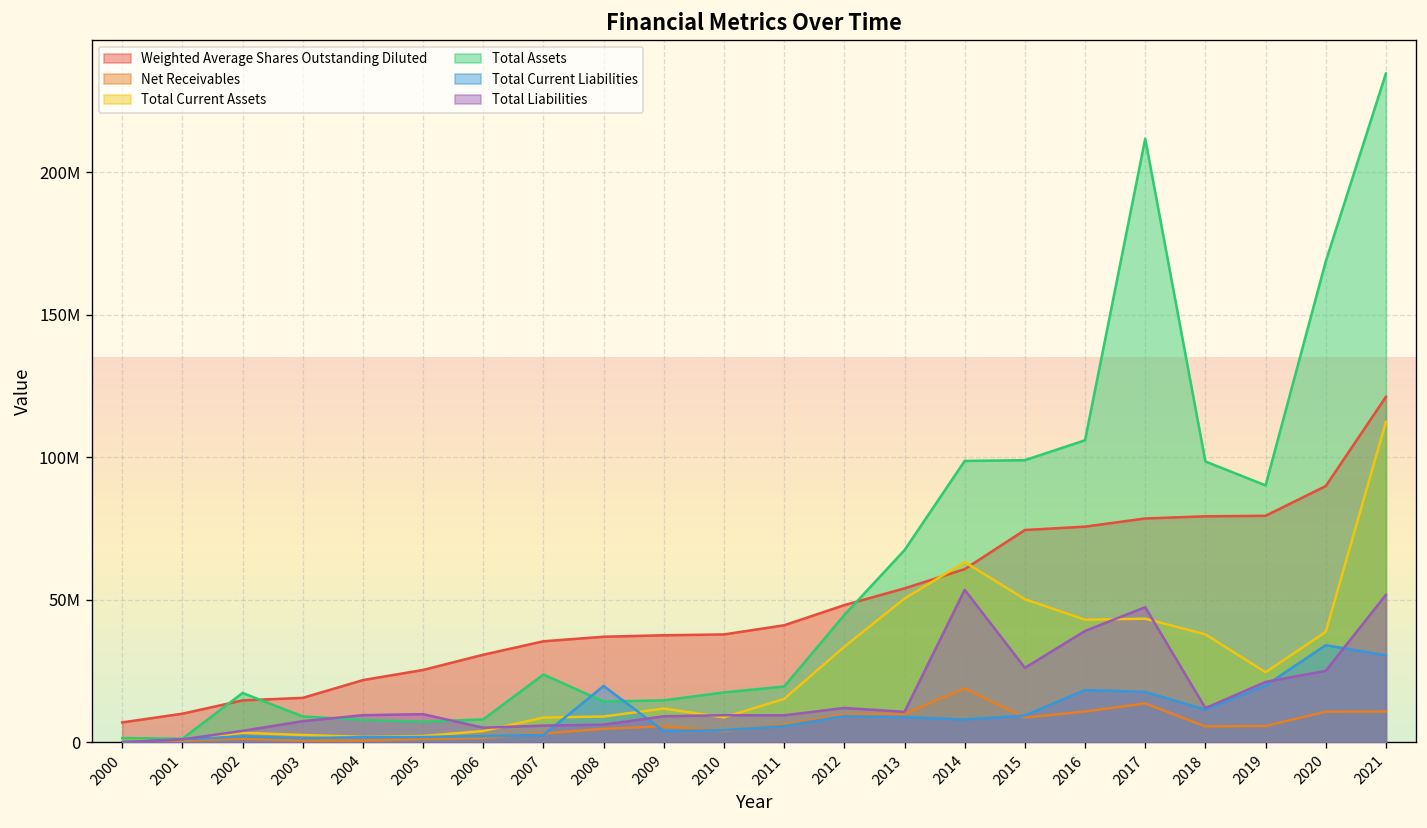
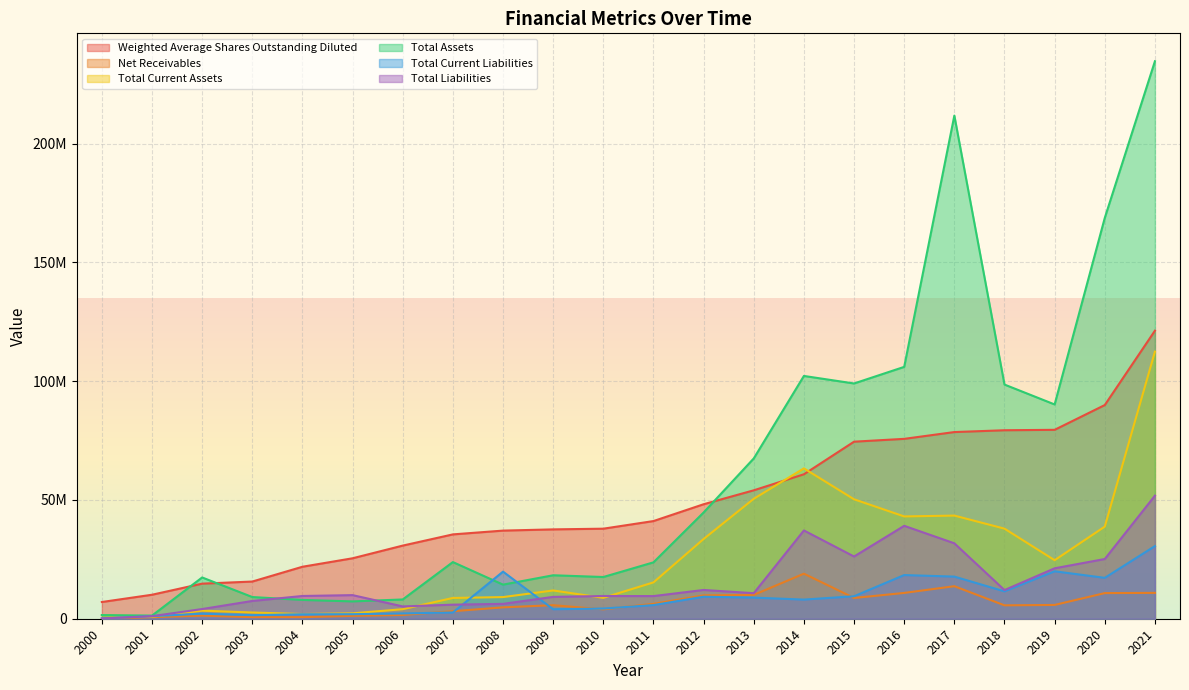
Total Assets, 2009: 15000000 -> 18000000
Total Assets, 2011: 20000000 -> 24000000
Total Assets, 2014: 99000000 -> 102000000
Total Liabilities, 2014: 54000000 -> 37000000
Total Liabilities, 2017: 47000000 -> 32000000
Total Current Liabilities, 2020: 34000000 -> 17000000
